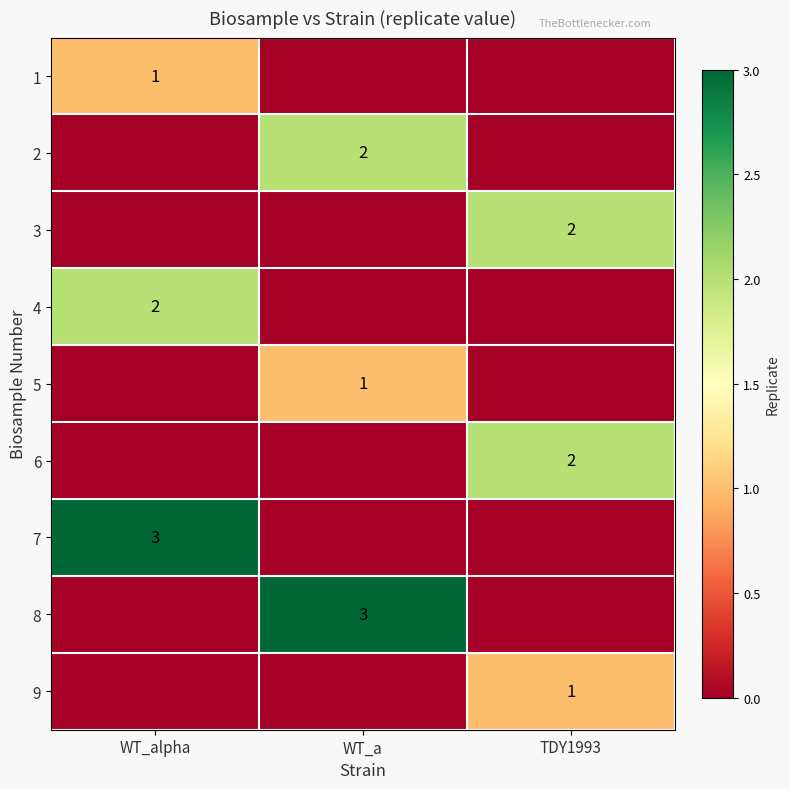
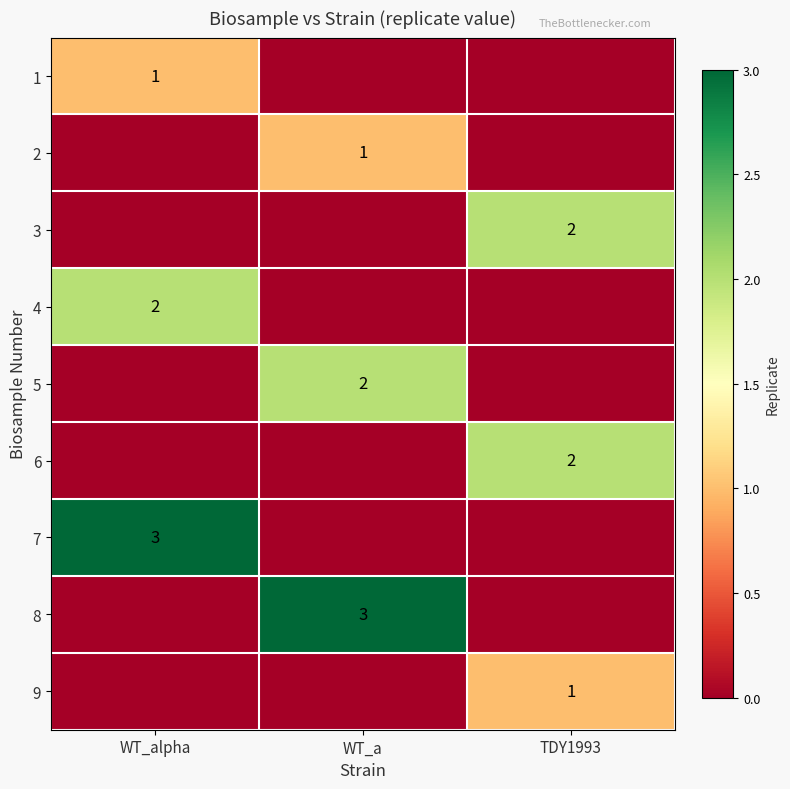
2, WT_a: 2 -> 1
5, WT_a: 1 -> 2
